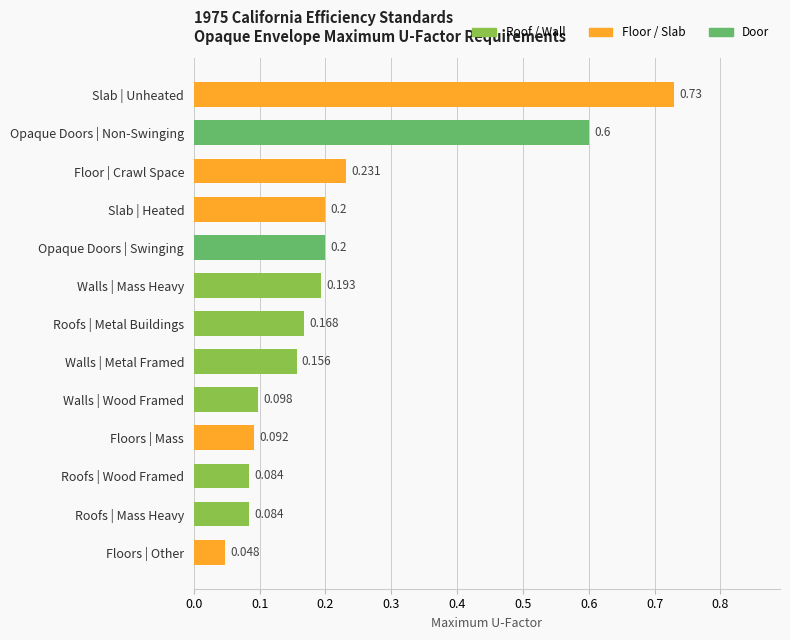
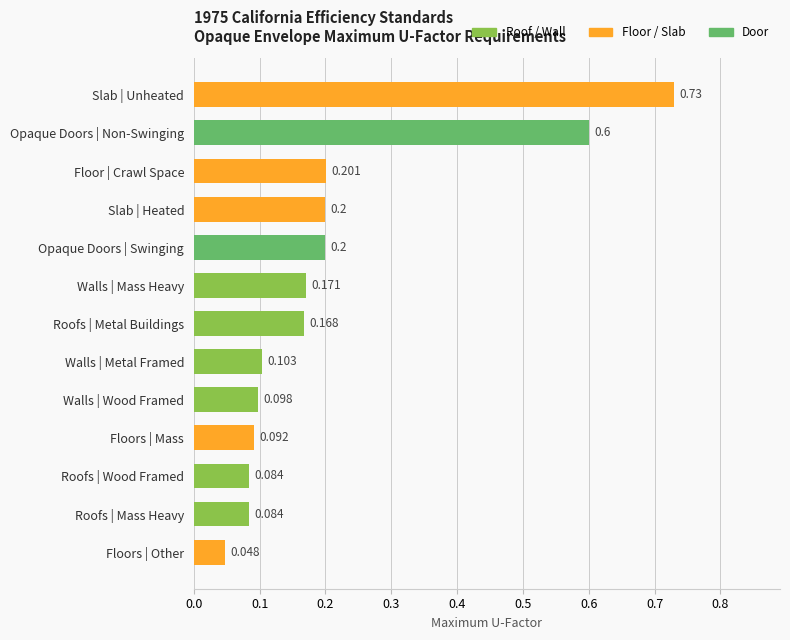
Floor | Crawl Space: 0.231 -> 0.201
Walls | Mass Heavy: 0.193 -> 0.171
Walls | Metal Framed: 0.156 -> 0.103
